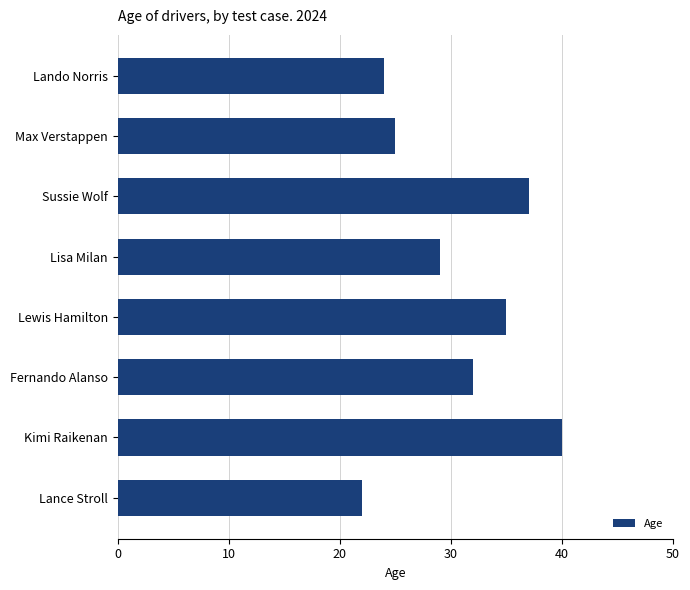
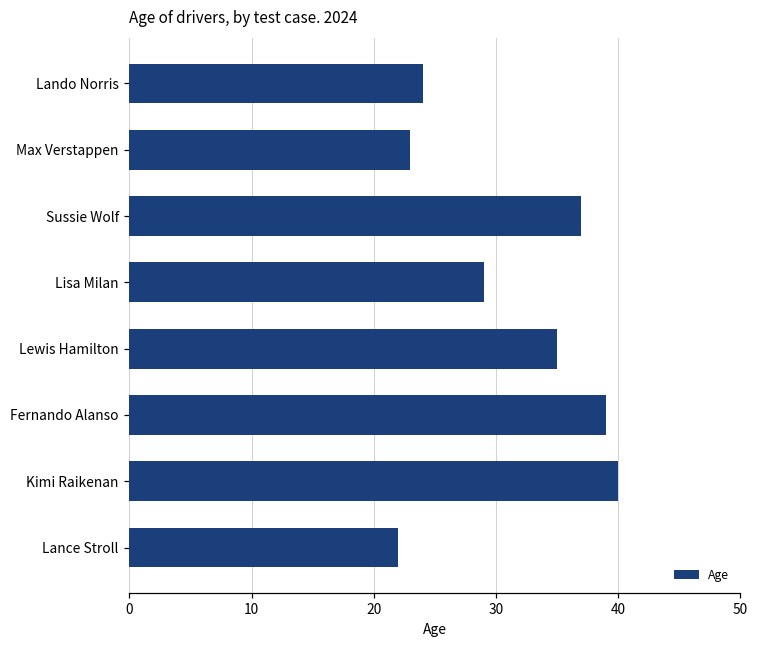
Max Verstappen: 25 -> 23
Fernando Alanso: 32 -> 39
